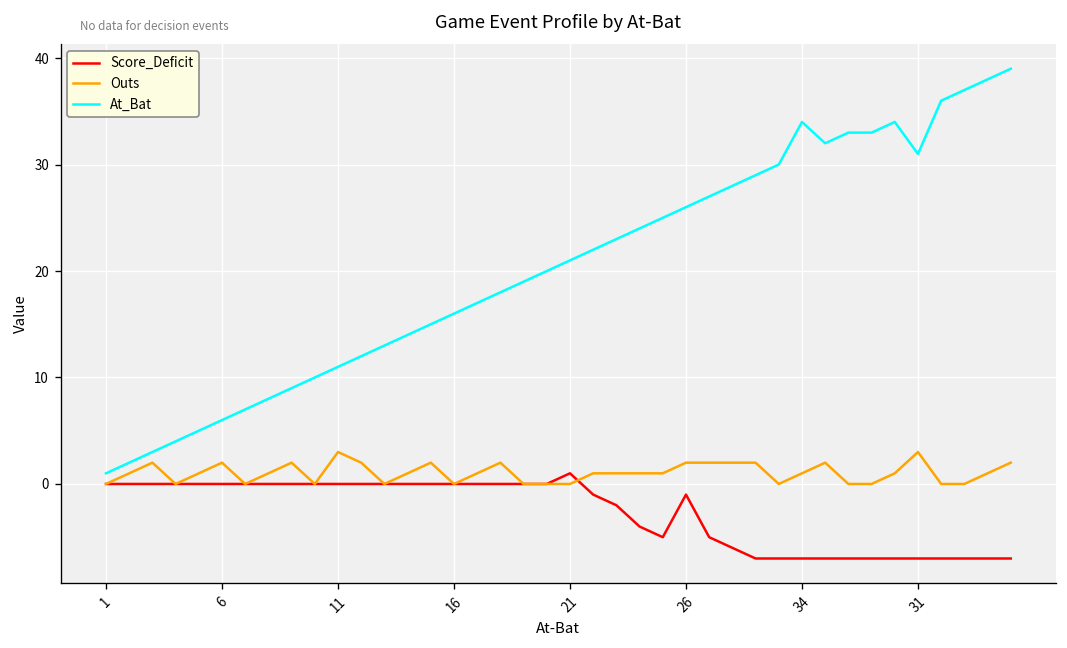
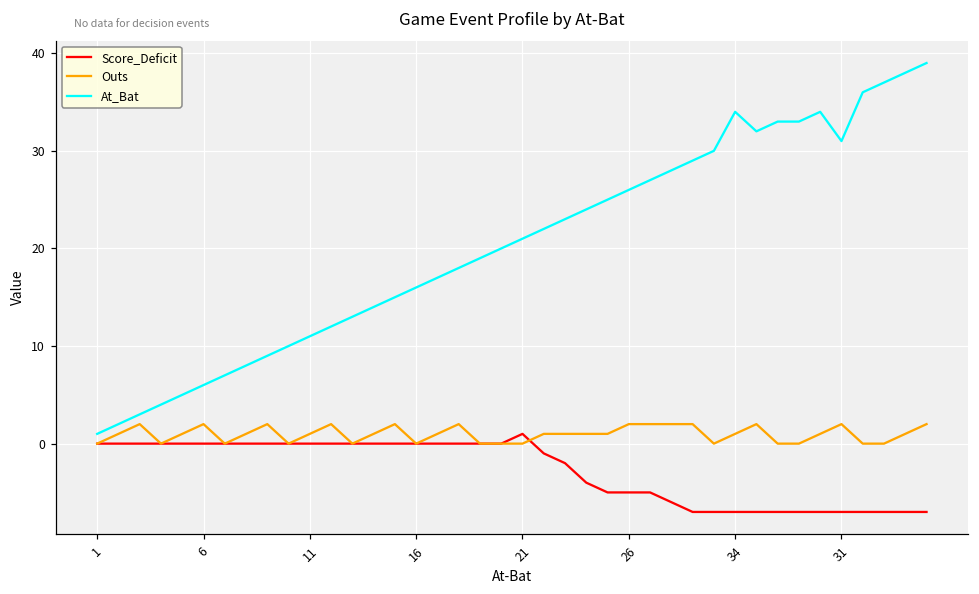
Outs, 11: 3 -> 1
Score_Deficit, 26: -1 -> -5
Outs, 31: 3 -> 2
